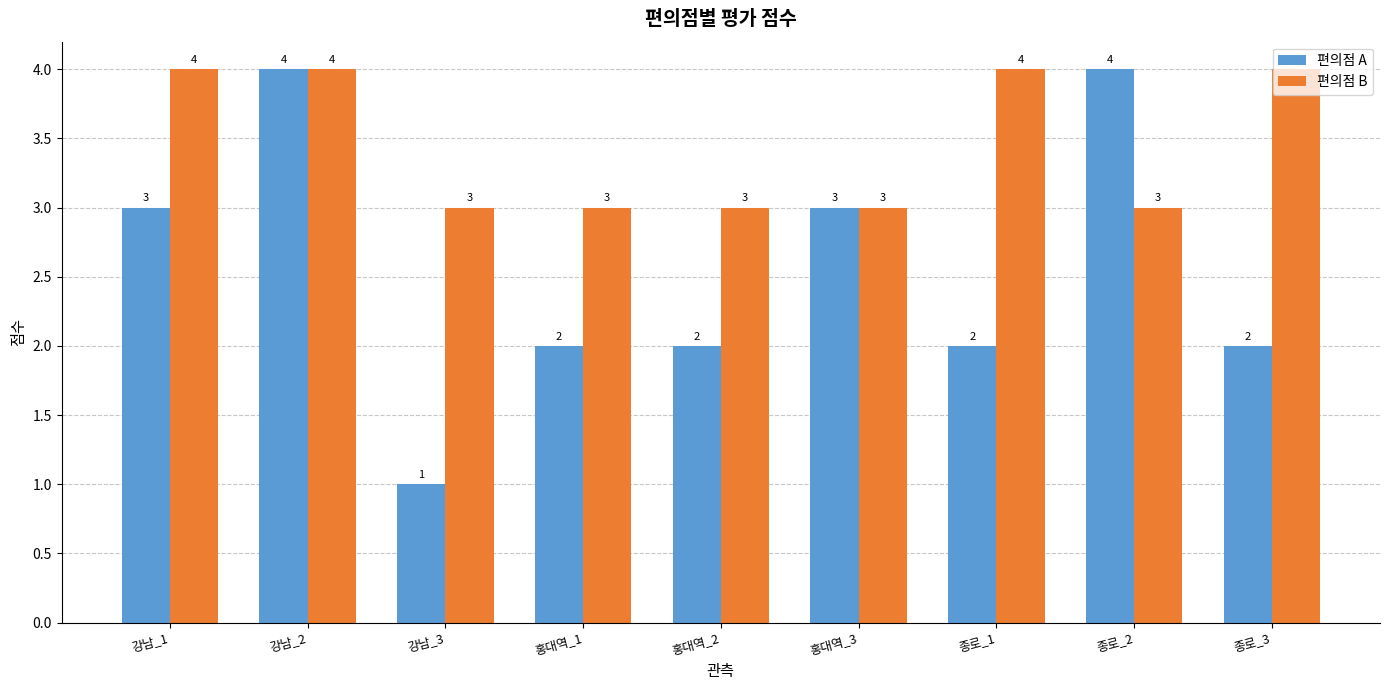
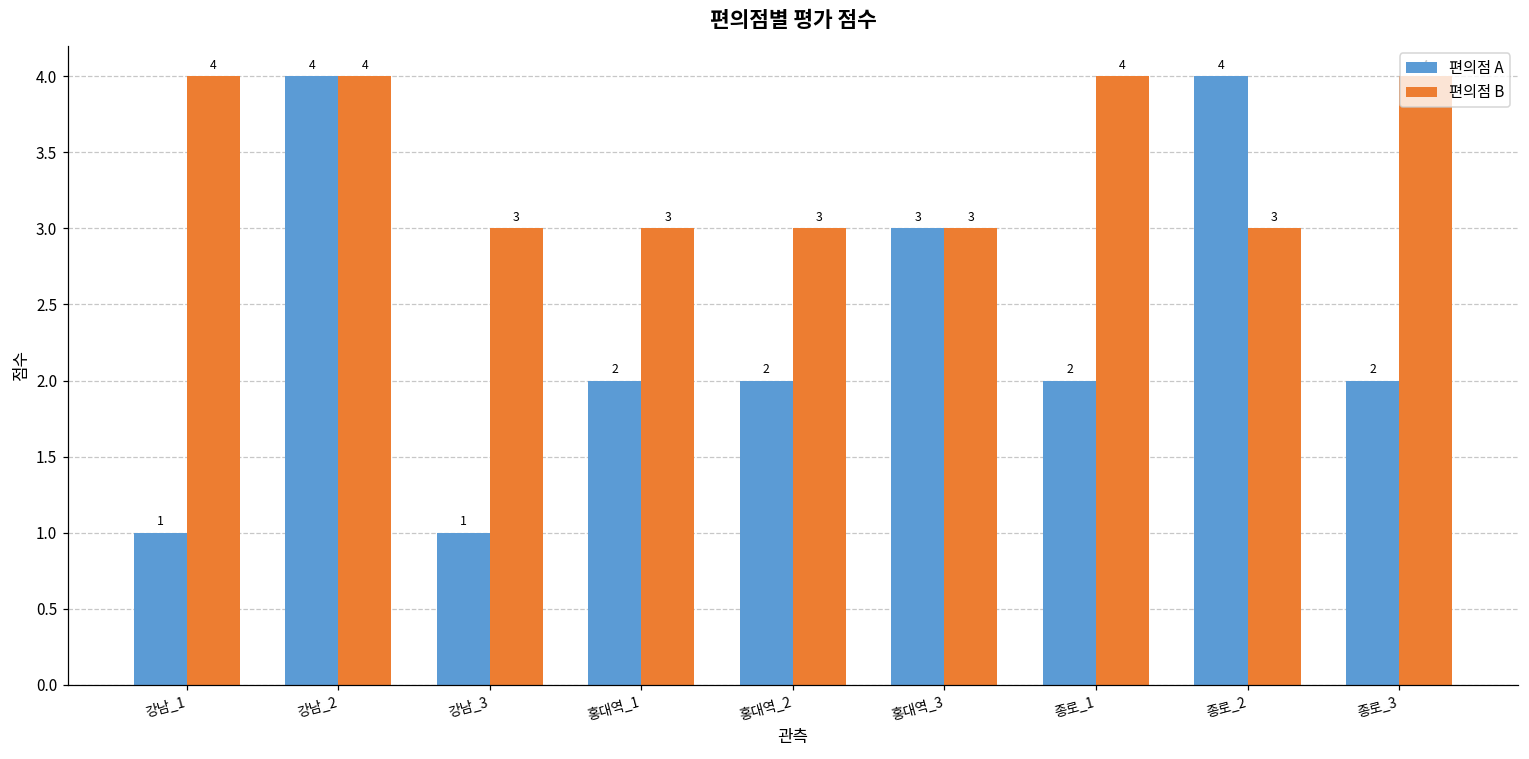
편의점 A, 강남_1: 3 -> 1
